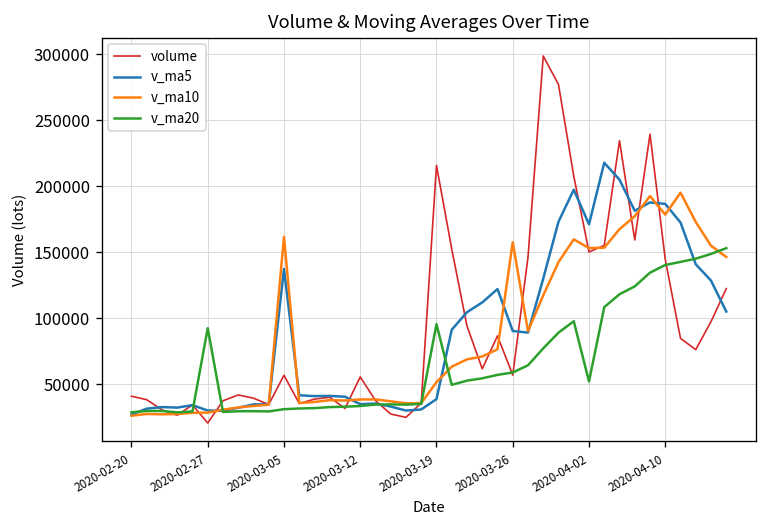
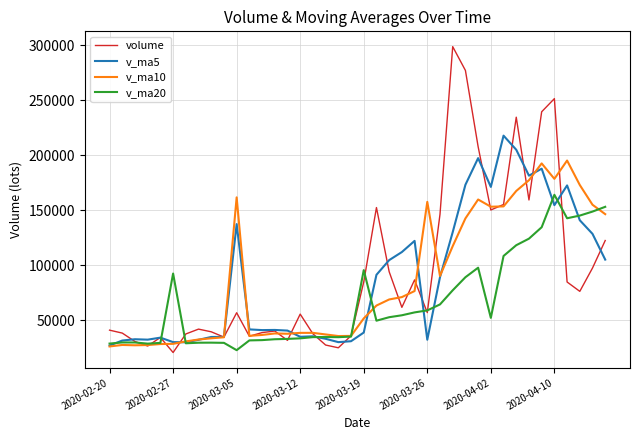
v_ma20, 2020-03-05: 31000 -> 23000
volume, 2020-03-19: 216000 -> 85000
v_ma5, 2020-03-26: 90000 -> 32000
volume, 2020-04-10: 145000 -> 252000
v_ma5, 2020-04-10: 187000 -> 155000
v_ma20, 2020-04-10: 140000 -> 164000
